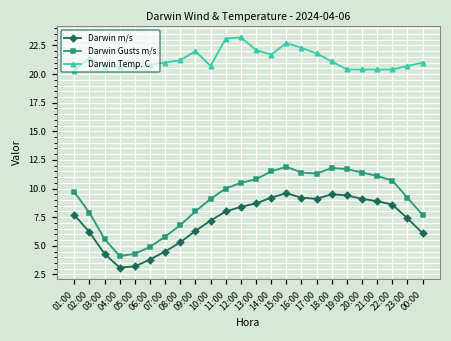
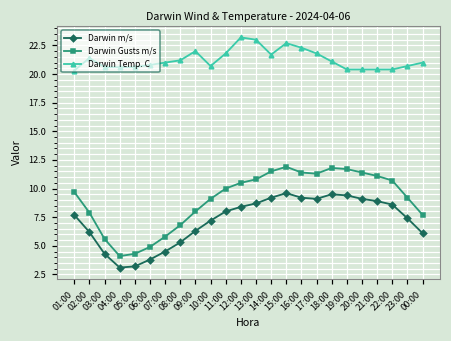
Darwin Temp. C, 11:00: 23.1 -> 21.8
Darwin Temp. C, 13:00: 22.1 -> 23.0
